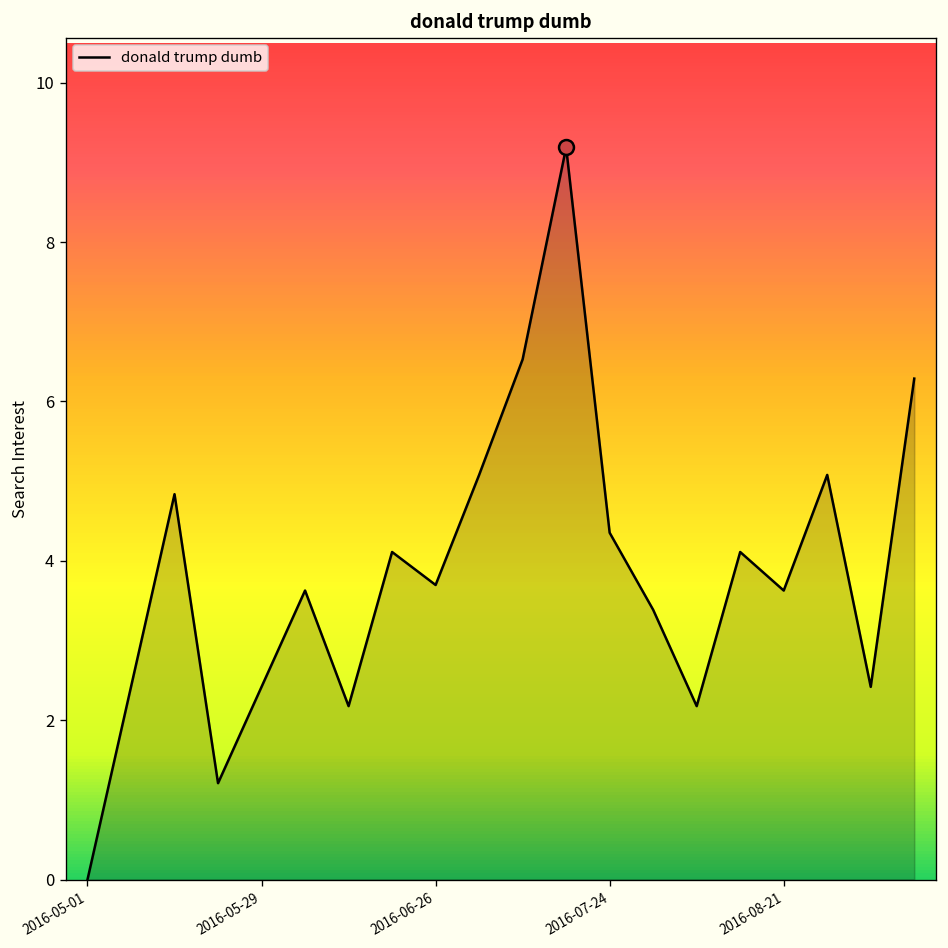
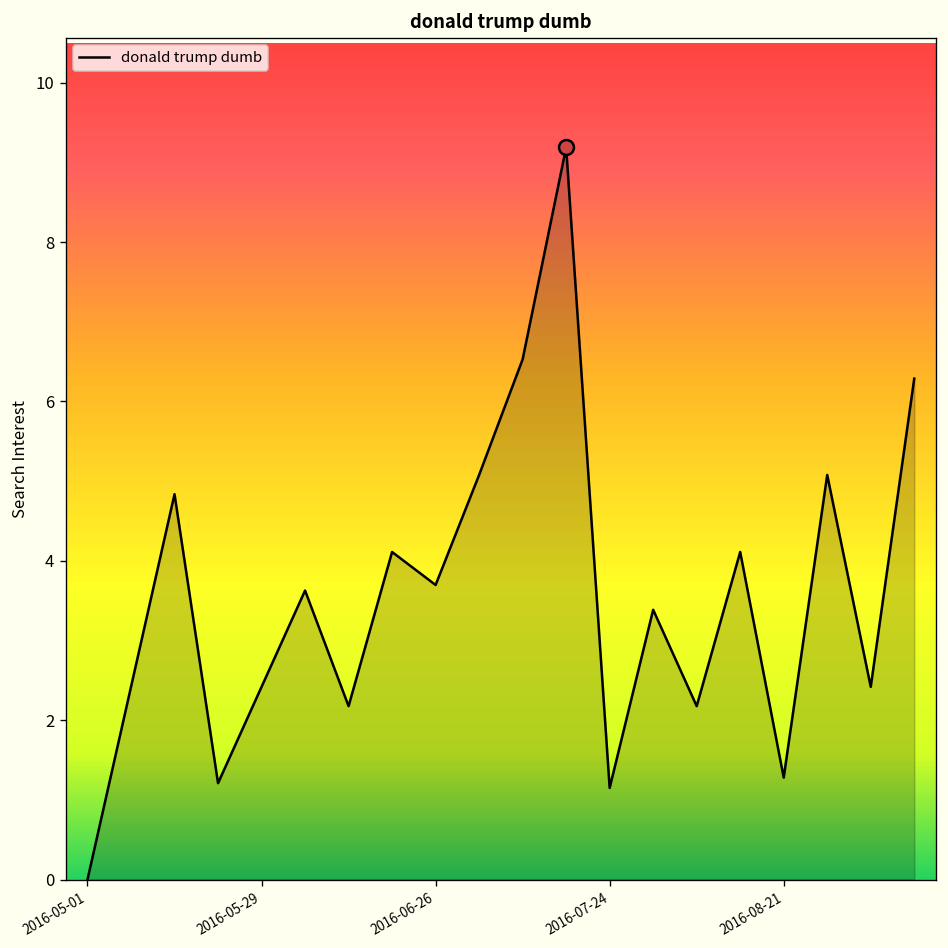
donald trump dumb, 2016-07-24: 4.4 -> 1.1
donald trump dumb, 2016-08-21: 3.6 -> 1.3
